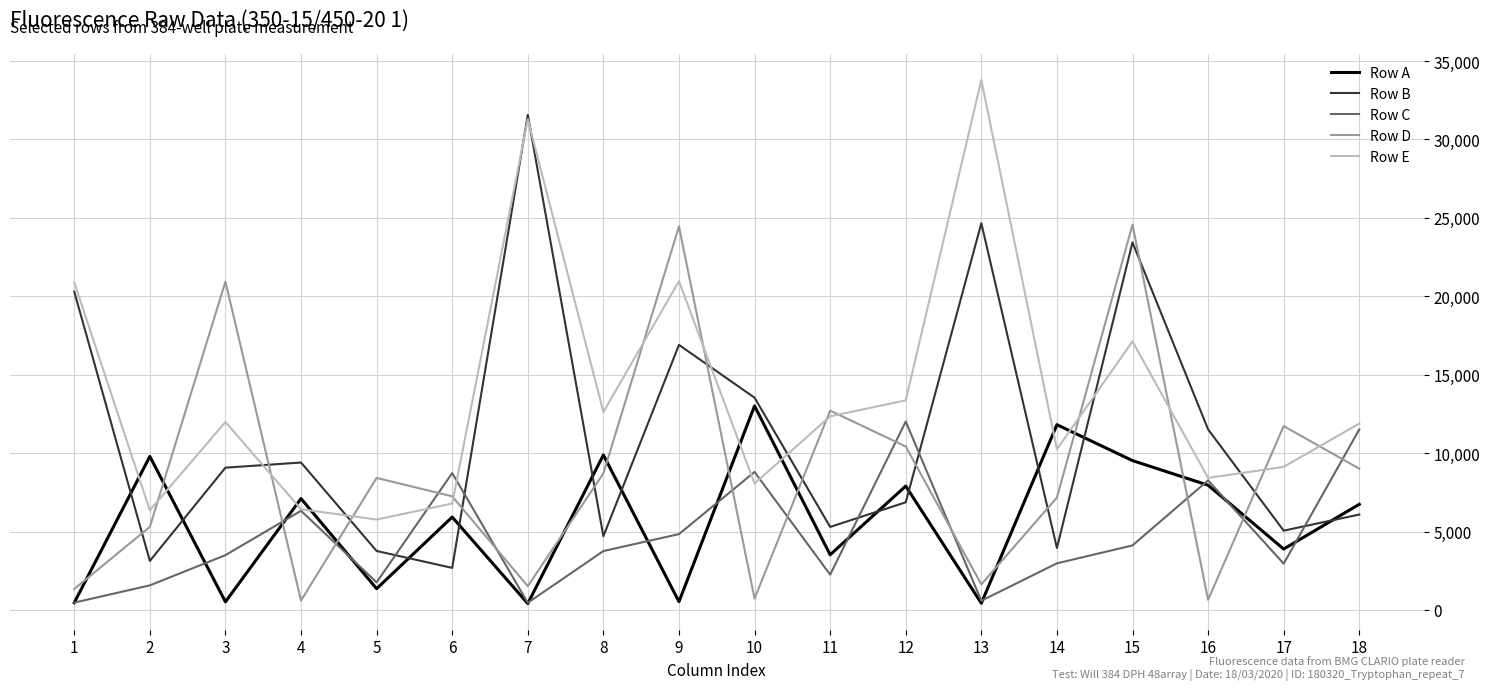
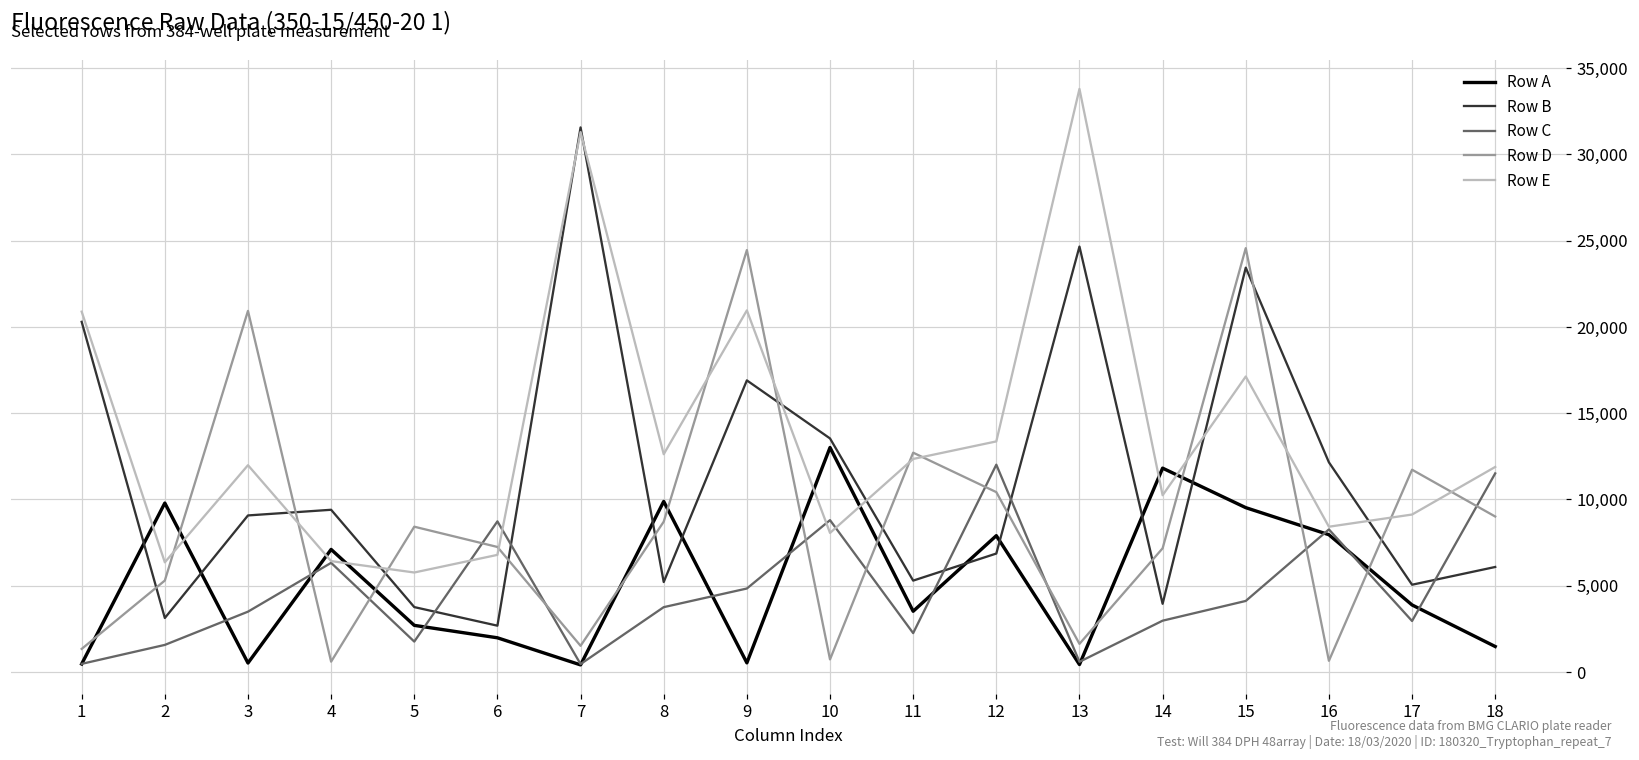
Row A, 5: 1,400 -> 2,700
Row A, 6: 5,900 -> 2,000
Row B, 8: 4,700 -> 5,200
Row B, 16: 11,500 -> 12,200
Row A, 18: 6,700 -> 1,500
